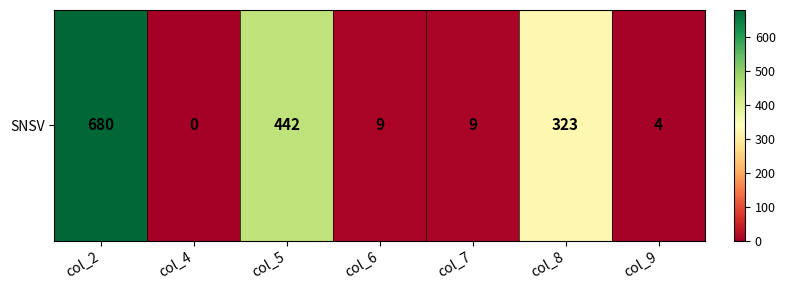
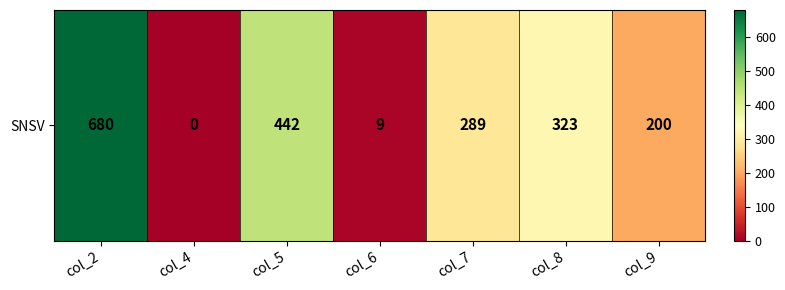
SNSV, col_7: 9 -> 289
SNSV, col_9: 4 -> 200
